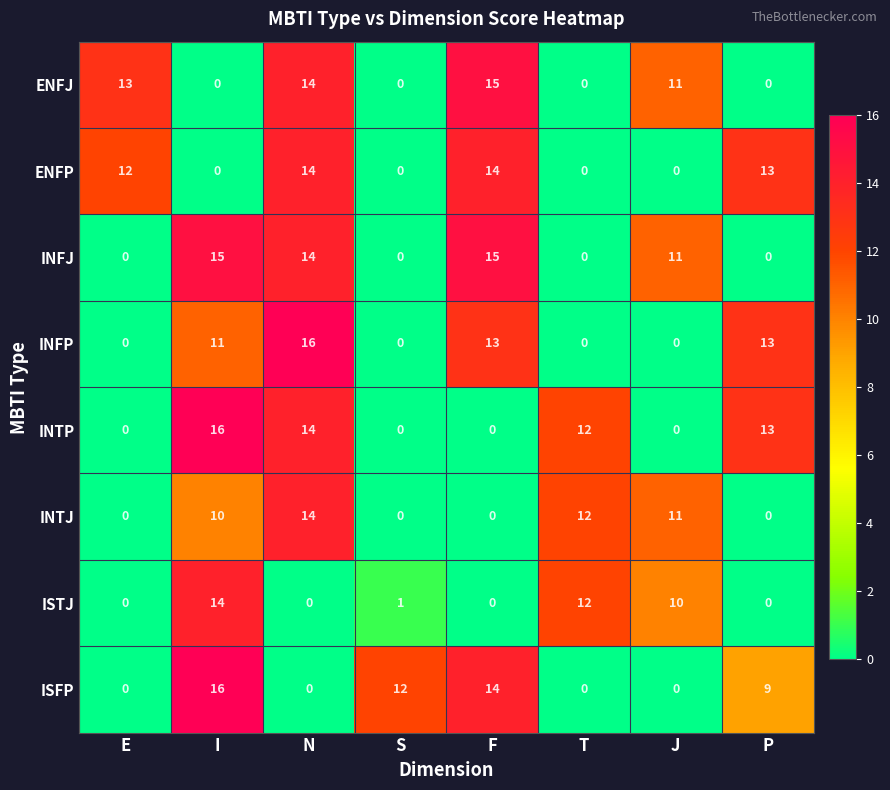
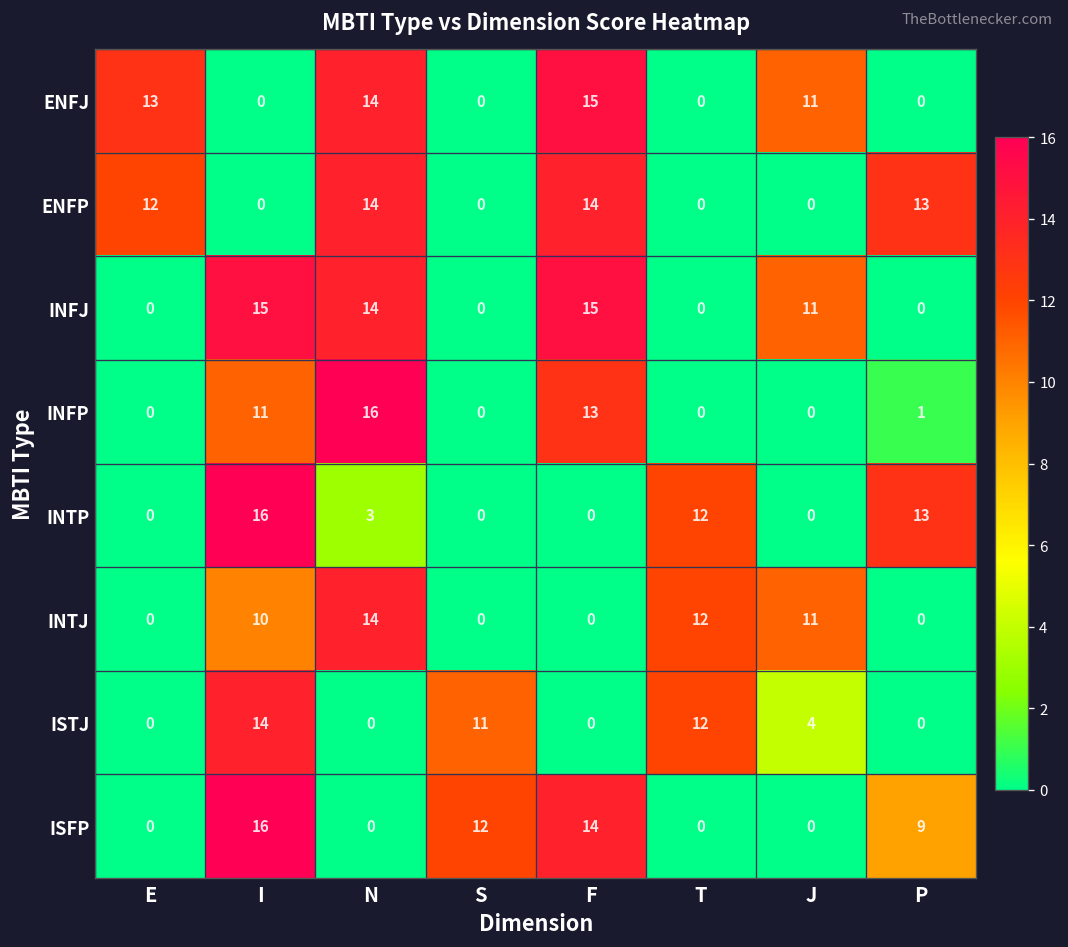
INFP, P: 13 -> 1
INTP, N: 14 -> 3
ISTJ, S: 1 -> 11
ISTJ, J: 10 -> 4
